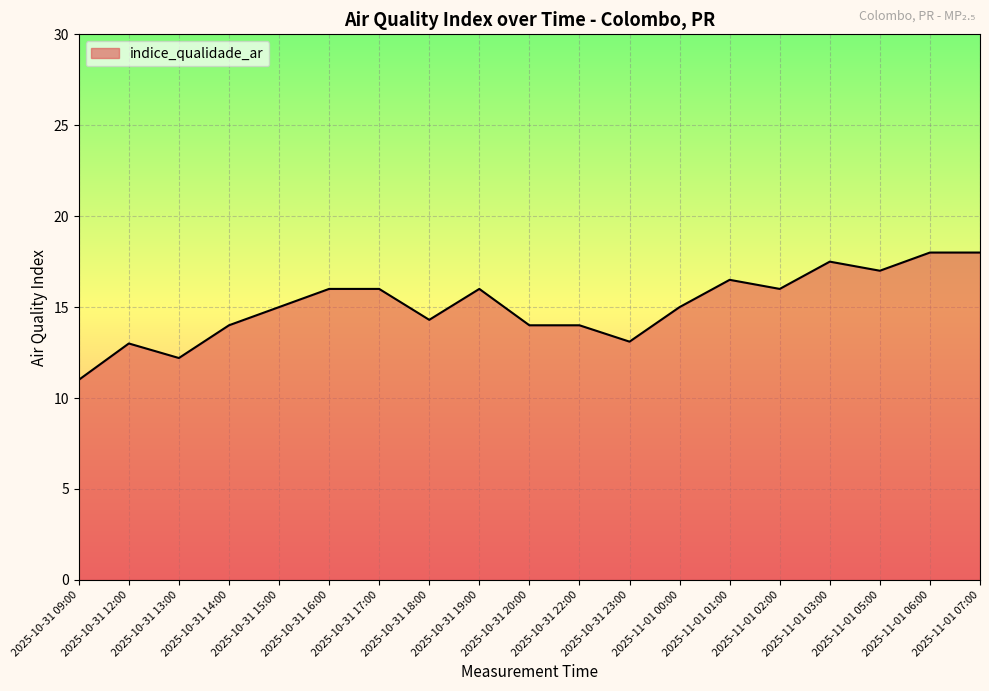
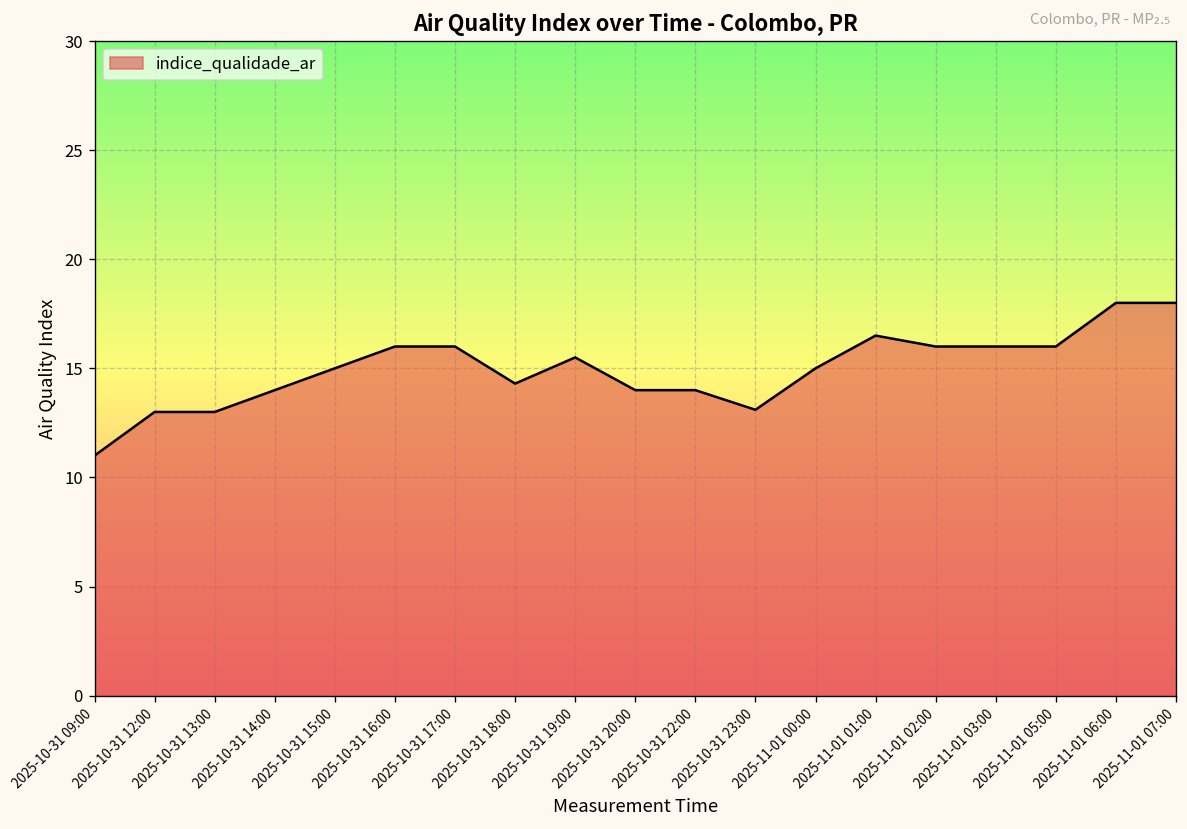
2025-10-31 13:00: 12.2 -> 13.0
2025-10-31 19:00: 16.0 -> 15.5
2025-11-01 03:00: 17.5 -> 16.0
2025-11-01 05:00: 17 -> 16
